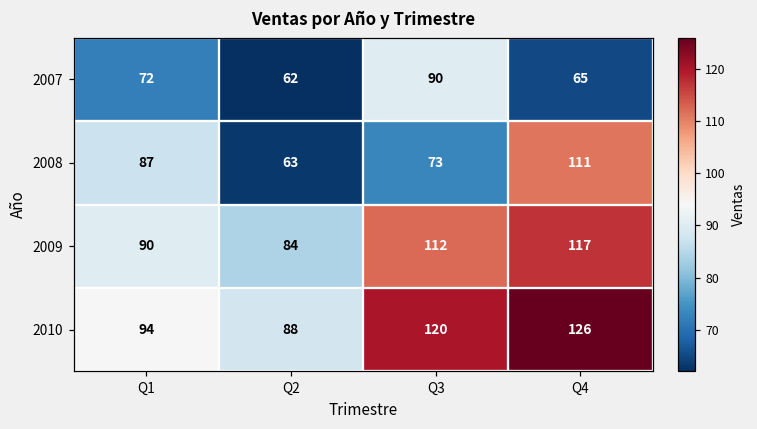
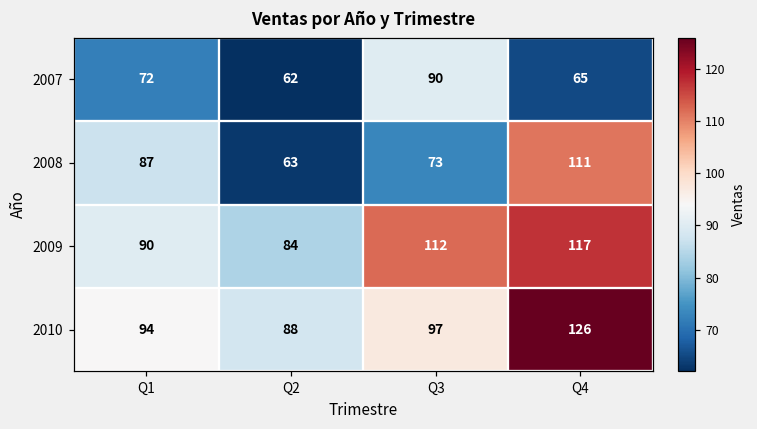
2010, Q3: 120 -> 97
